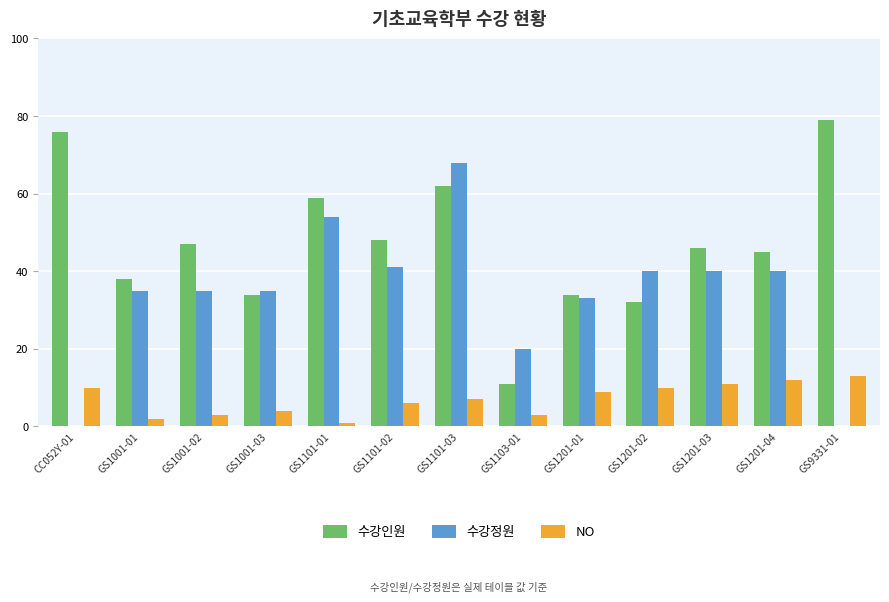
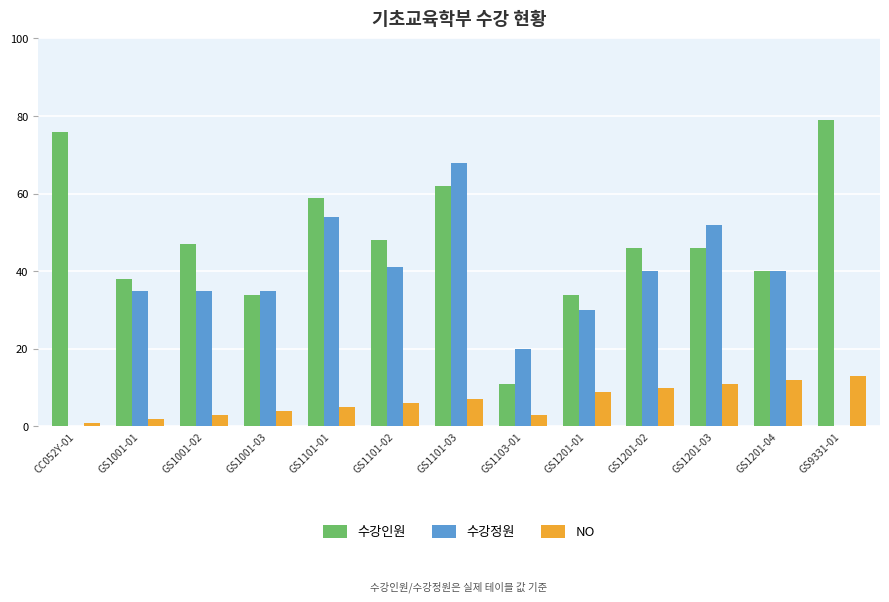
NO, CC052Y-01: 10 -> 1
NO, GS1101-01: 1 -> 5
수강정원, GS1201-01: 33 -> 30
수강인원, GS1201-02: 32 -> 46
수강정원, GS1201-03: 40 -> 52
수강인원, GS1201-04: 45 -> 40
